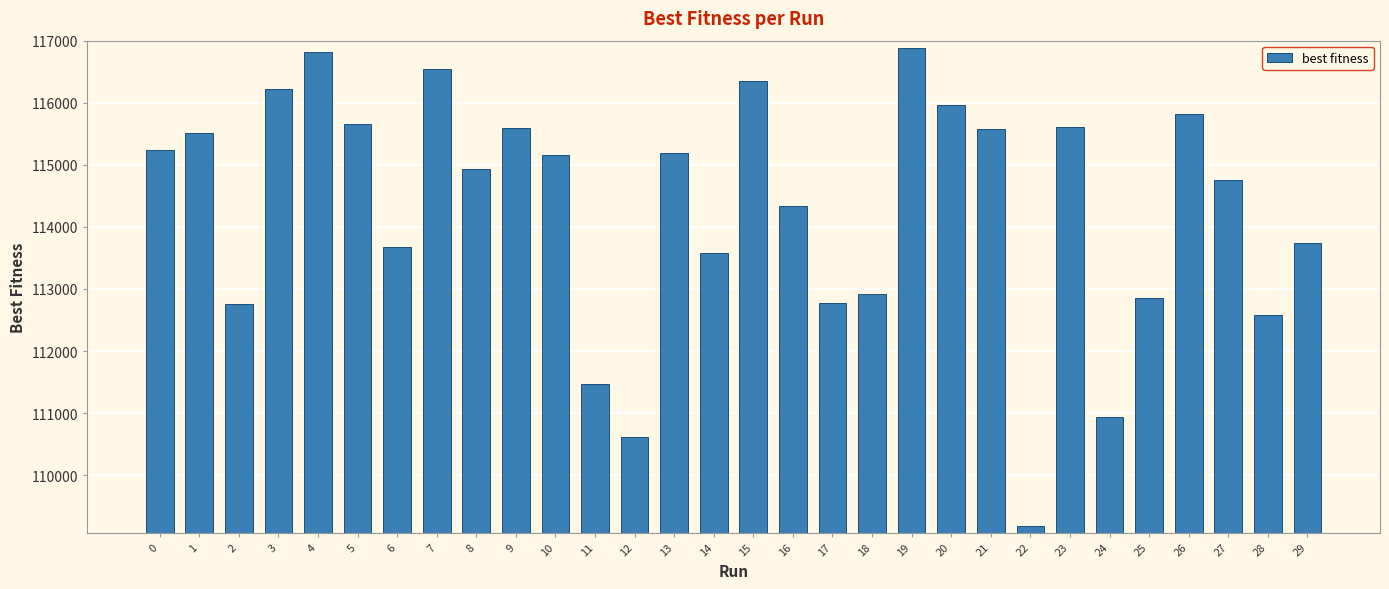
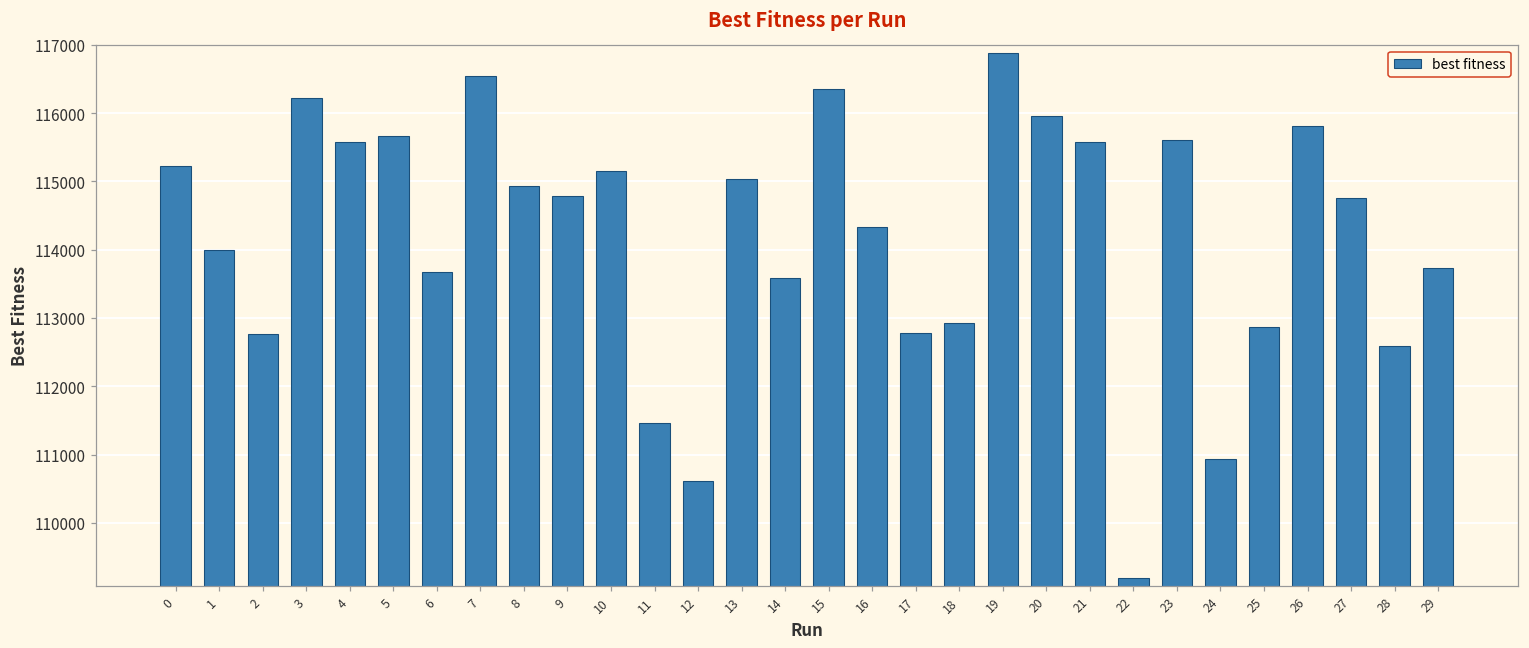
1: 115500 -> 114000
4: 116800 -> 115600
9: 115600 -> 114800
13: 115200 -> 115000
